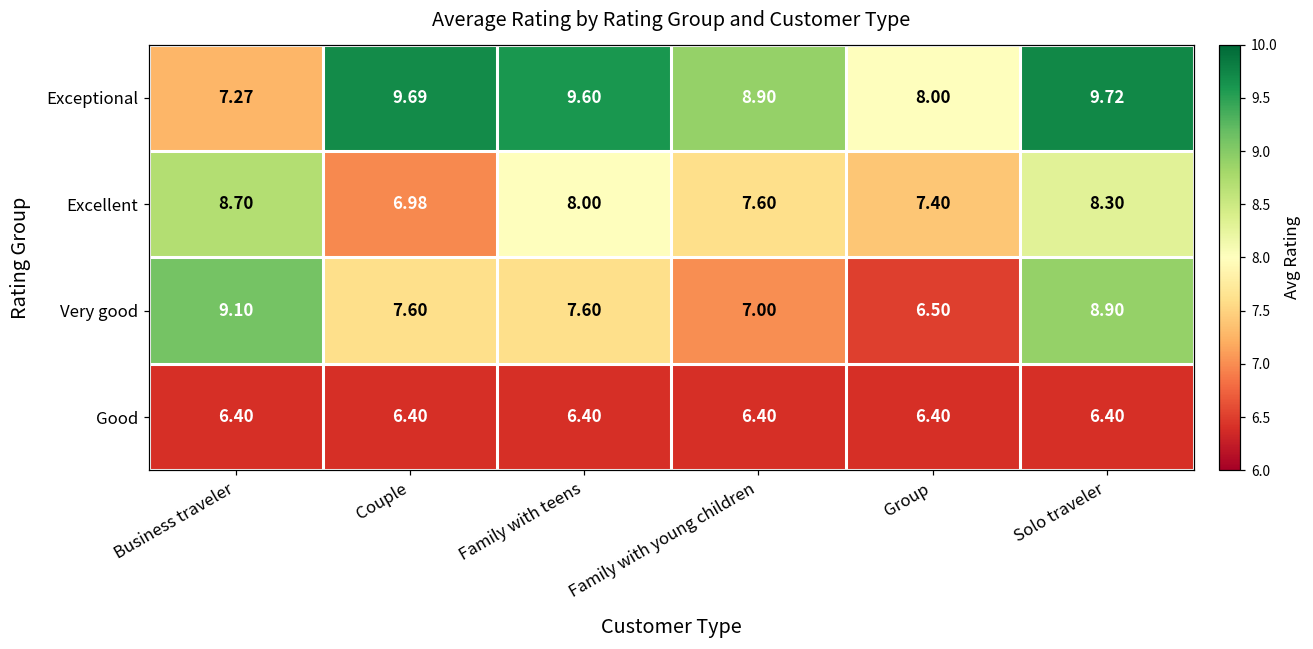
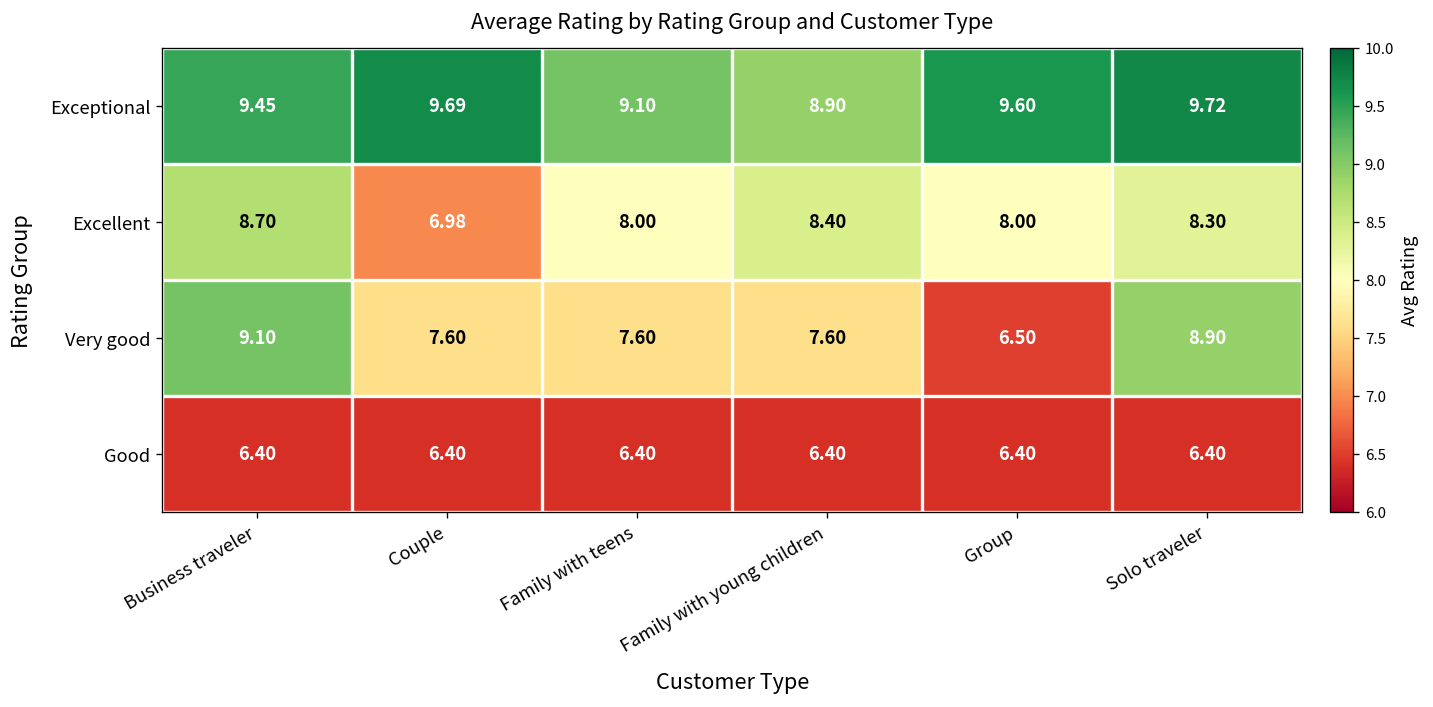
Exceptional, Business traveler: 7.27 -> 9.45
Exceptional, Family with teens: 9.60 -> 9.10
Exceptional, Group: 8.00 -> 9.60
Excellent, Family with young children: 7.60 -> 8.40
Excellent, Group: 7.40 -> 8.00
Very good, Family with young children: 7.00 -> 7.60
